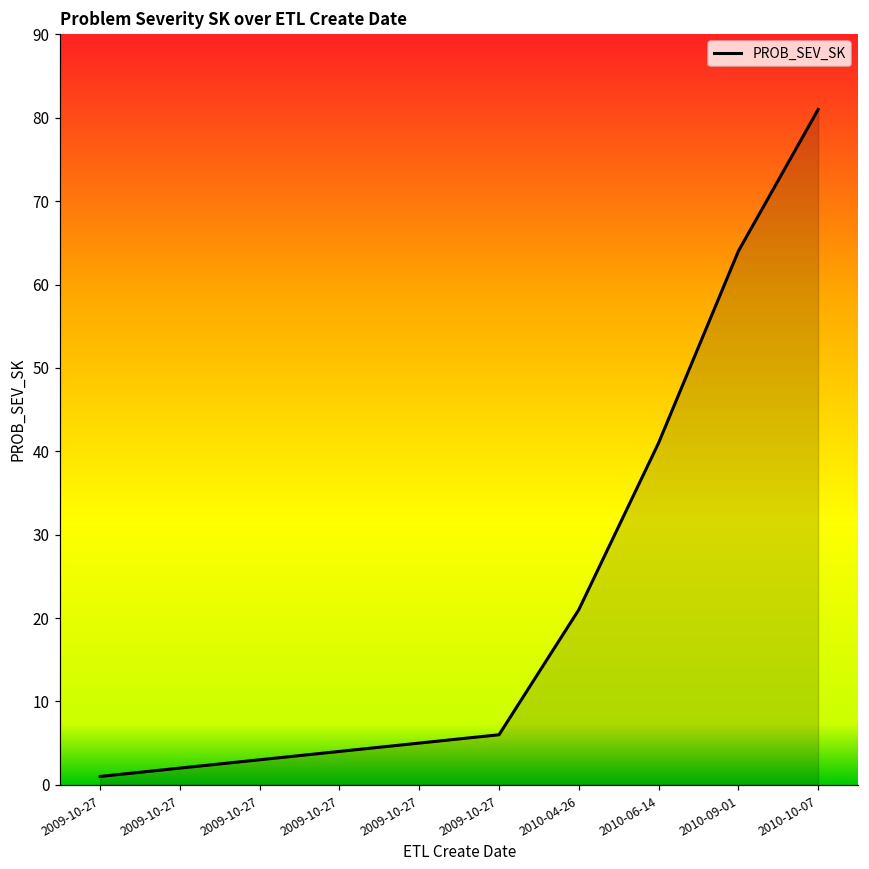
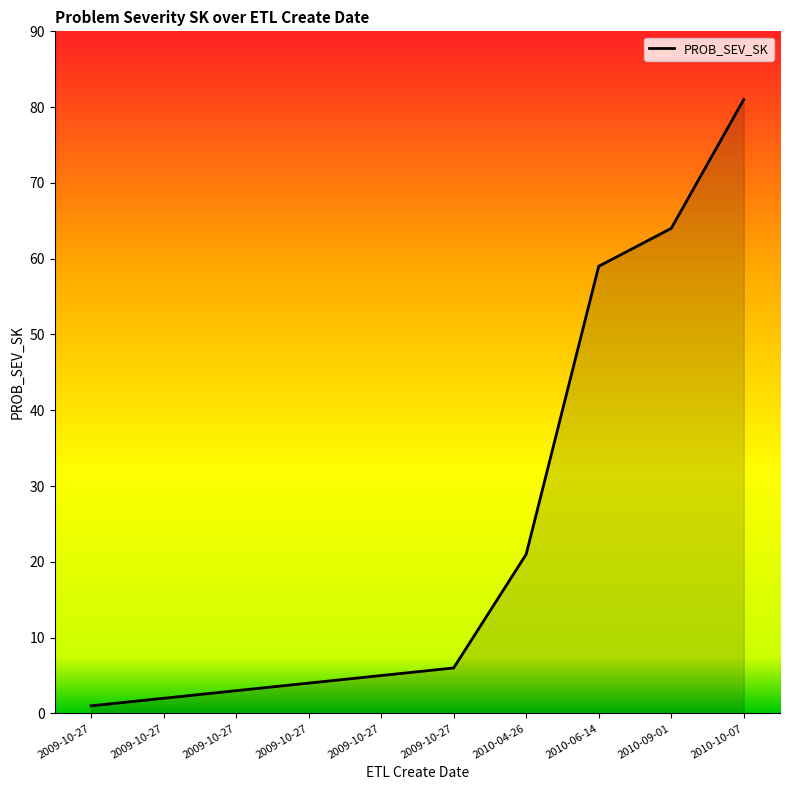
2010-06-14: 41 -> 59
